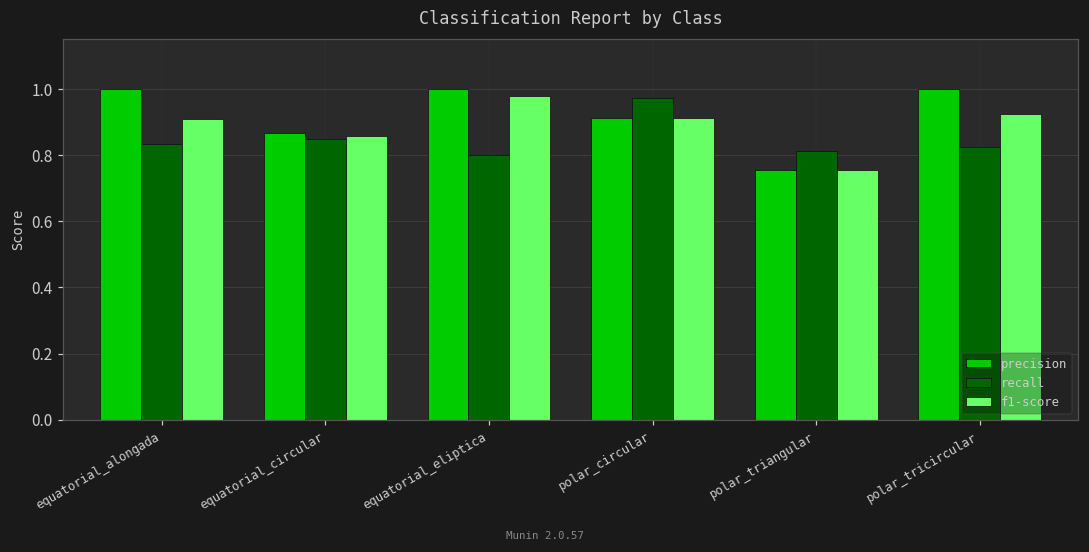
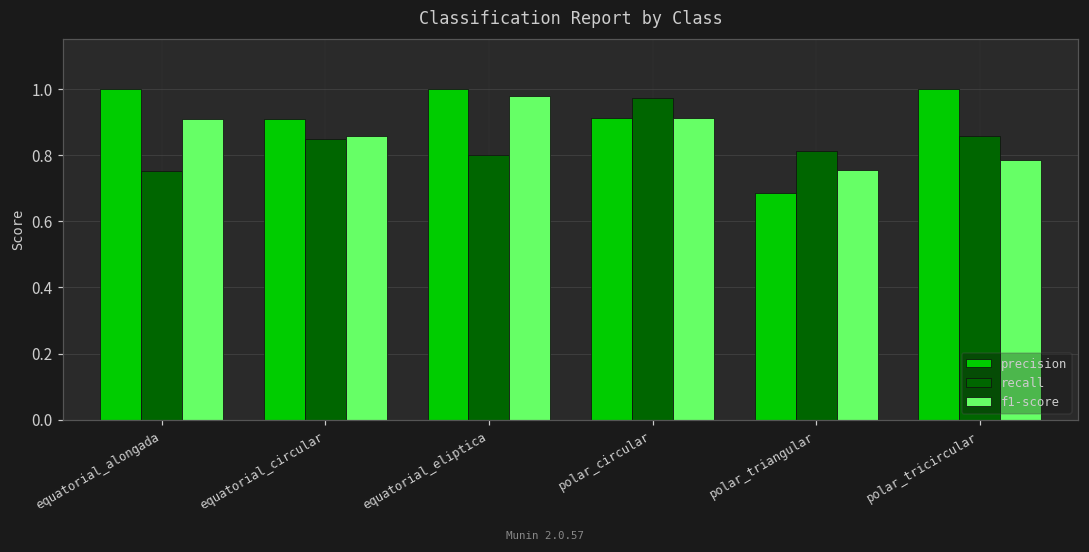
recall, equatorial_alongada: 0.83 -> 0.75
precision, equatorial_circular: 0.87 -> 0.91
precision, polar_triangular: 0.75 -> 0.68
recall, polar_tricircular: 0.82 -> 0.86
f1-score, polar_tricircular: 0.92 -> 0.78
